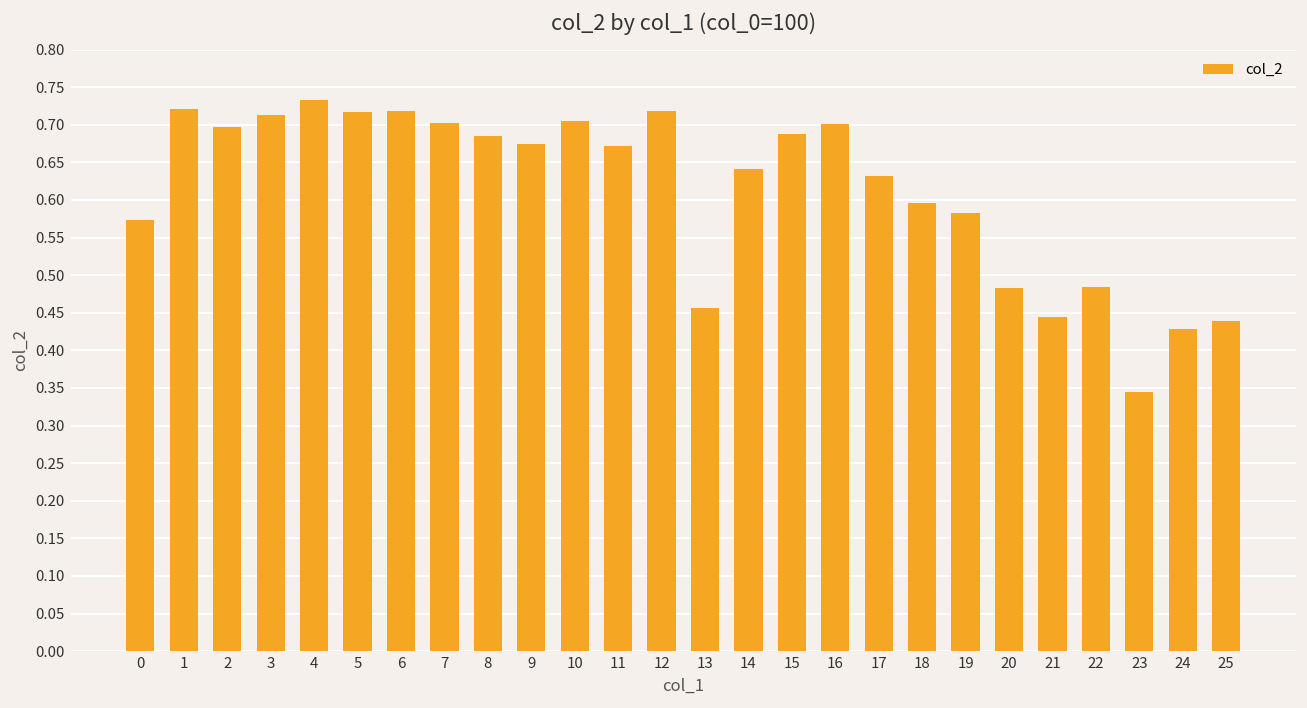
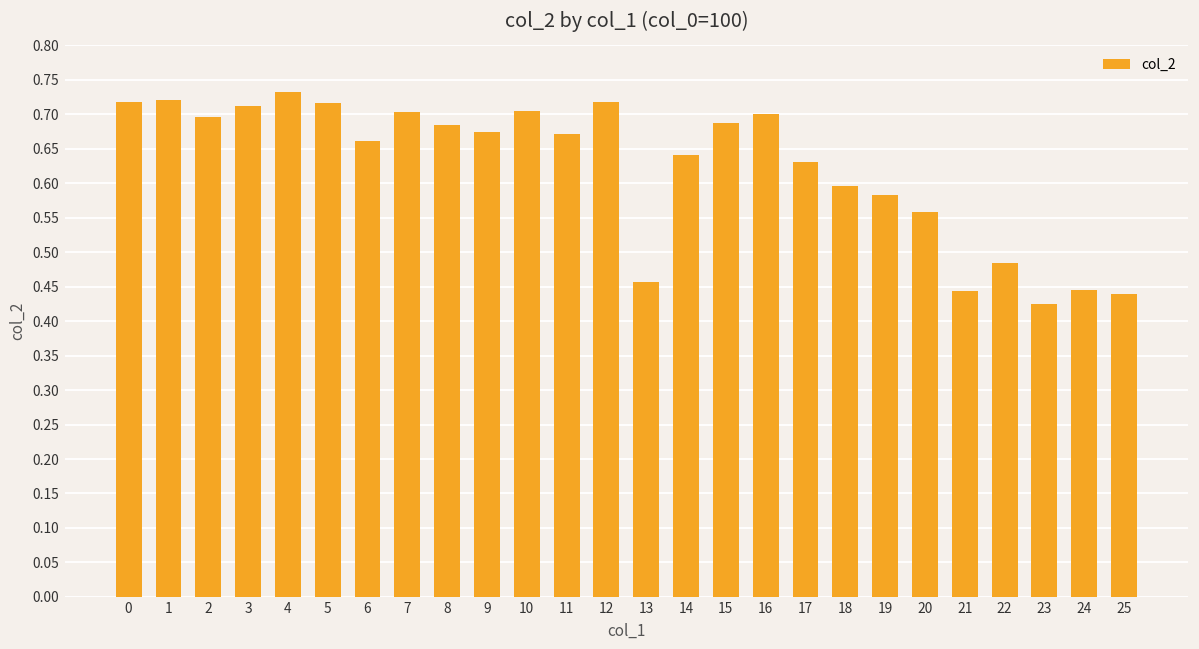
0: 0.57 -> 0.72
6: 0.72 -> 0.66
20: 0.48 -> 0.56
23: 0.35 -> 0.42
24: 0.43 -> 0.45
